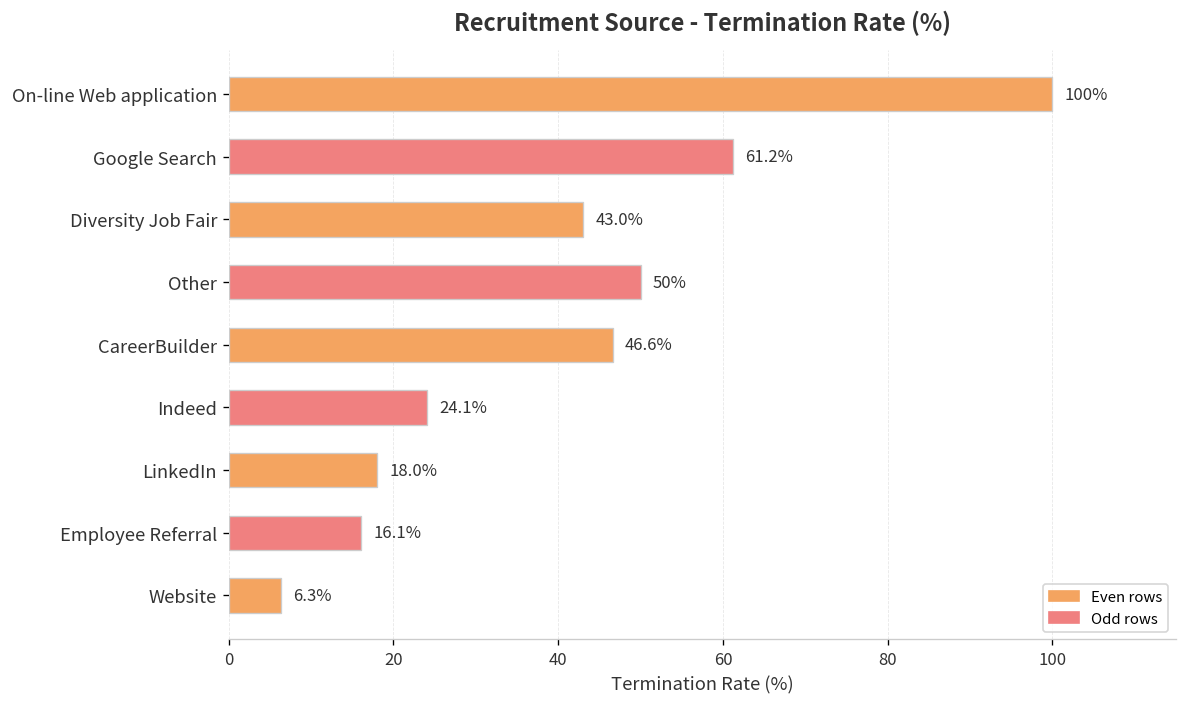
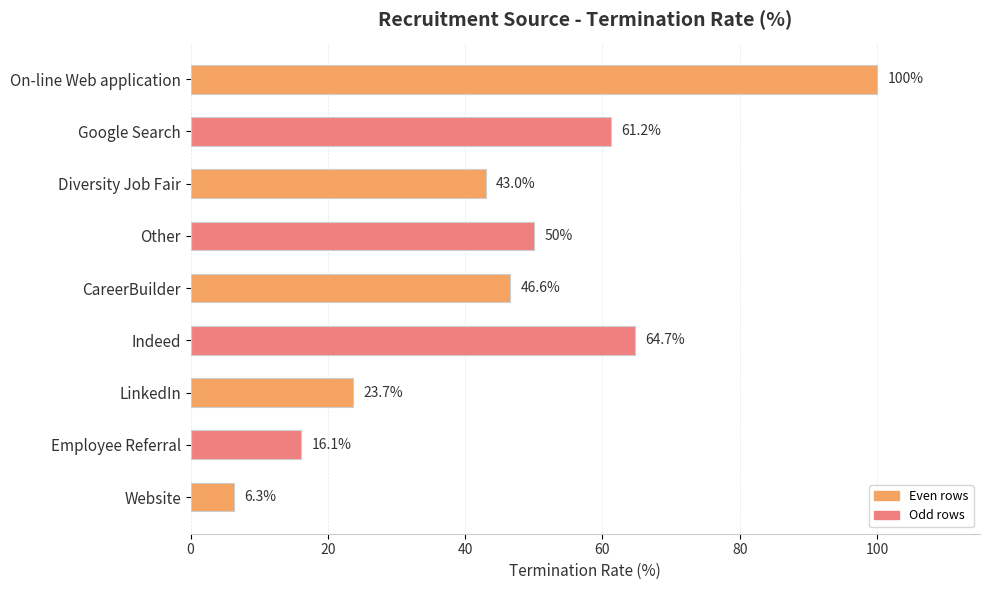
Indeed: 24.1% -> 64.7%
LinkedIn: 18.0% -> 23.7%
